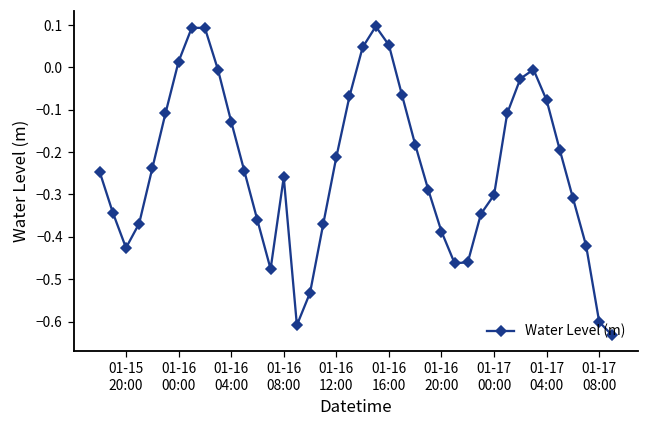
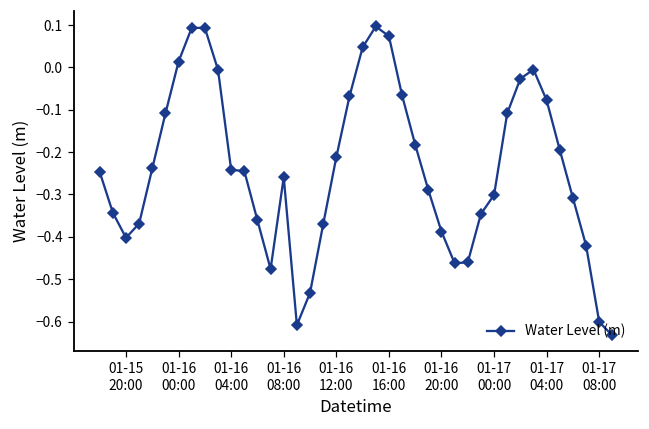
01-15 20:00: -0.43 -> -0.40
01-16 04:00: -0.13 -> -0.24
01-16 16:00: 0.05 -> 0.07
